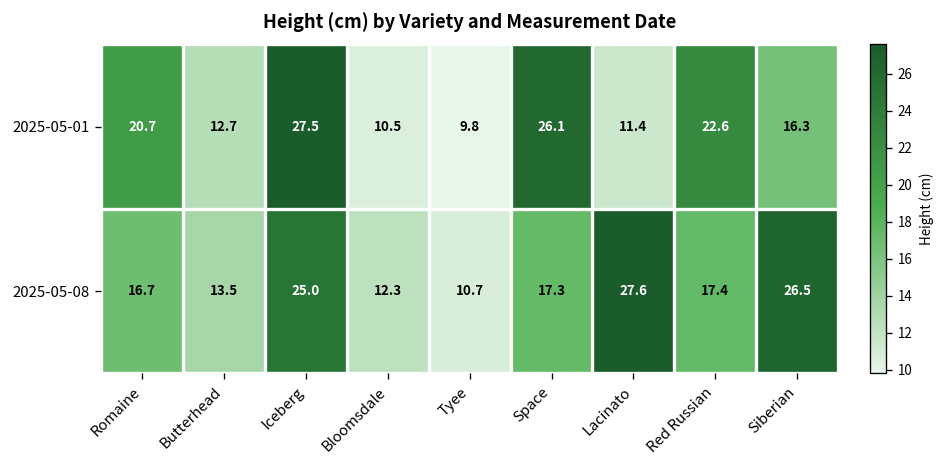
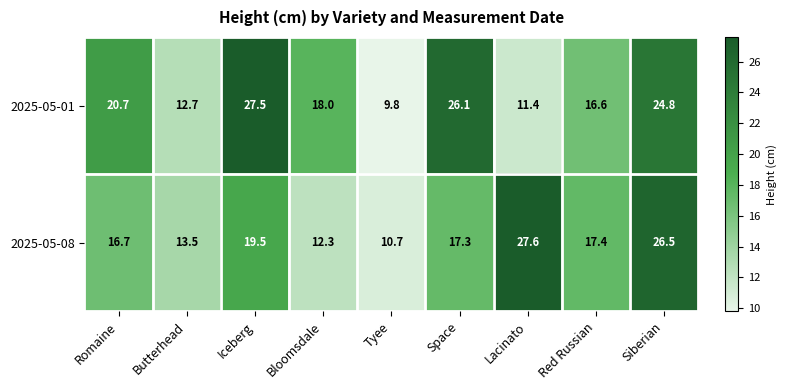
2025-05-01, Bloomsdale: 10.5 -> 18.0
2025-05-01, Red Russian: 22.6 -> 16.6
2025-05-01, Siberian: 16.3 -> 24.8
2025-05-08, Iceberg: 25.0 -> 19.5
